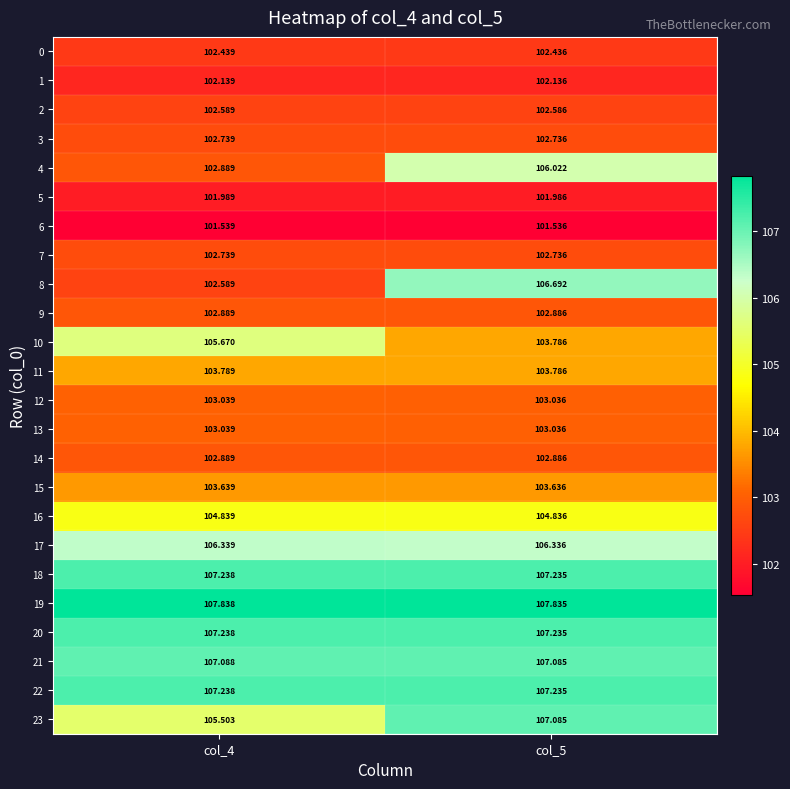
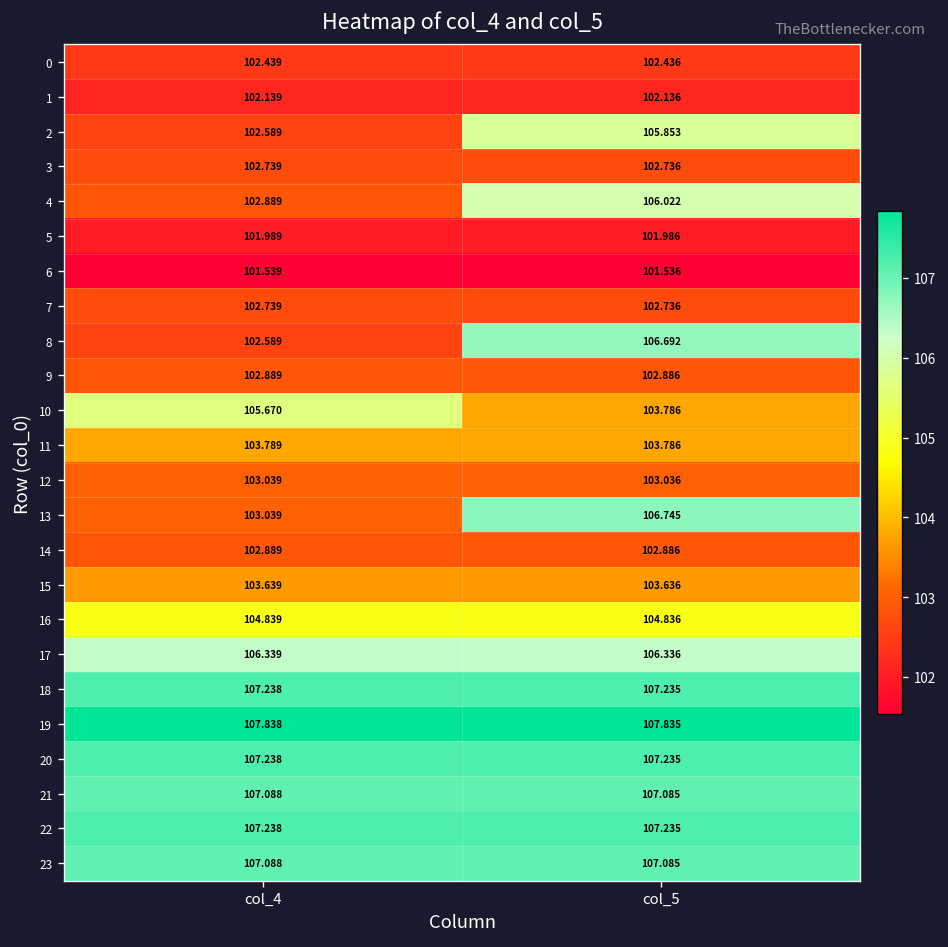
2, col_5: 102.586 -> 105.853
13, col_5: 103.036 -> 106.745
23, col_4: 105.503 -> 107.088
